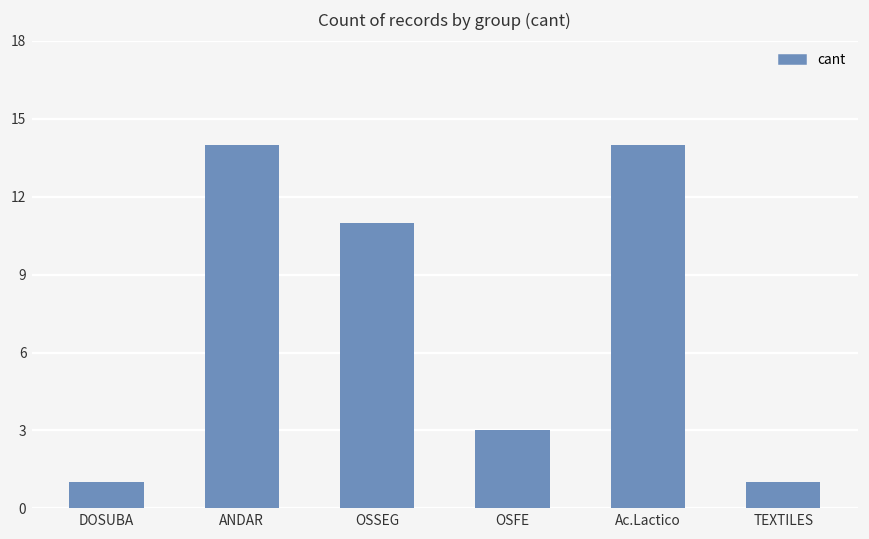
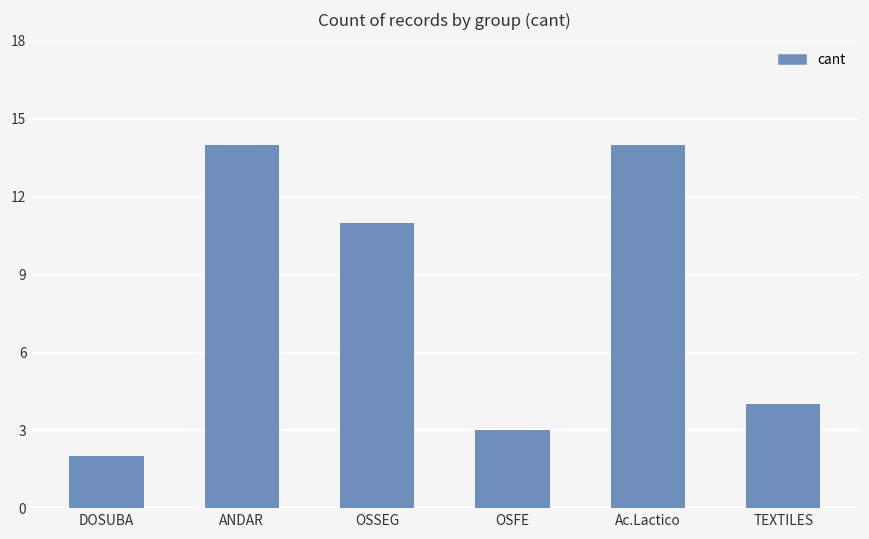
DOSUBA: 1 -> 2
TEXTILES: 1 -> 4
